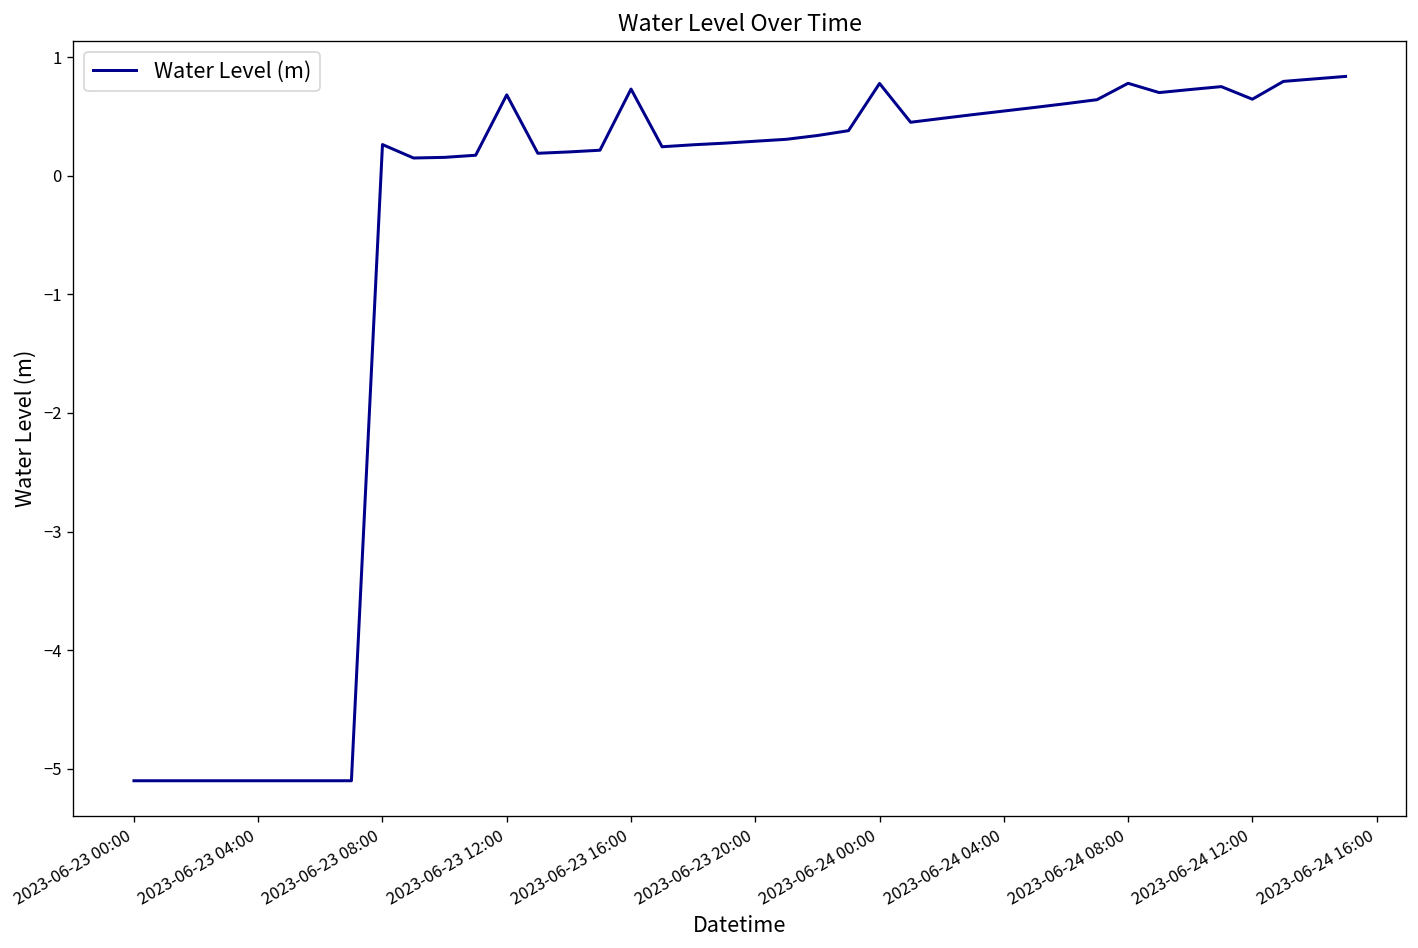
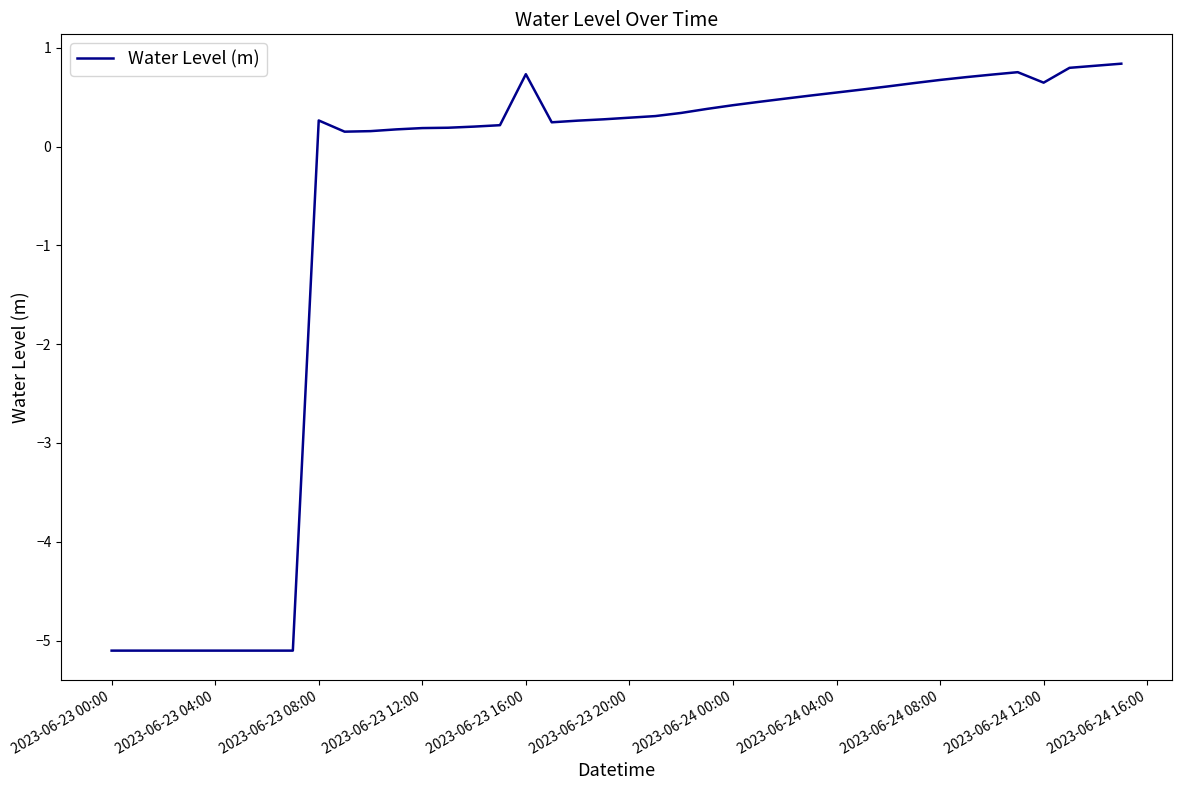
2023-06-23 12:00: 0.7 -> 0.2
2023-06-24 00:00: 0.8 -> 0.4
2023-06-24 08:00: 0.8 -> 0.7
